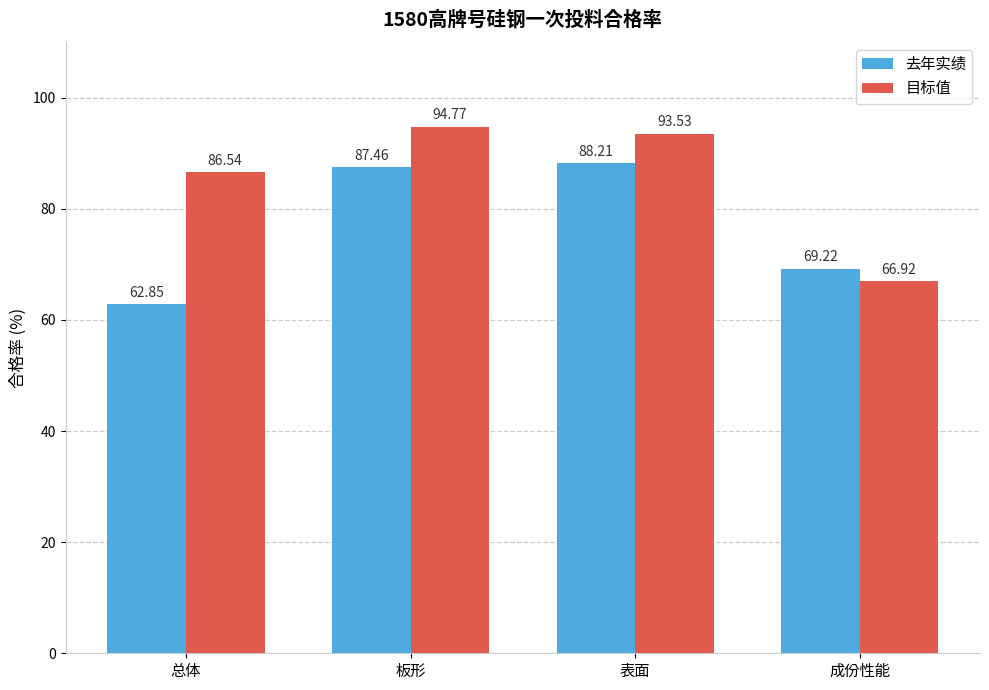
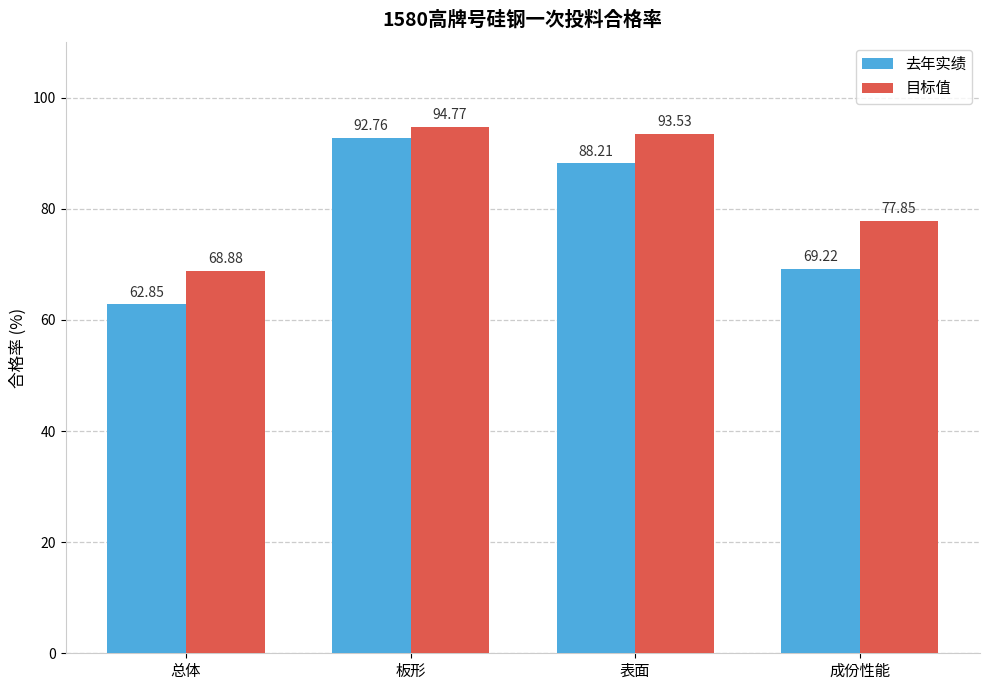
目标值, 总体: 86.54 -> 68.88
去年实绩, 板形: 87.46 -> 92.76
目标值, 成份性能: 66.92 -> 77.85
